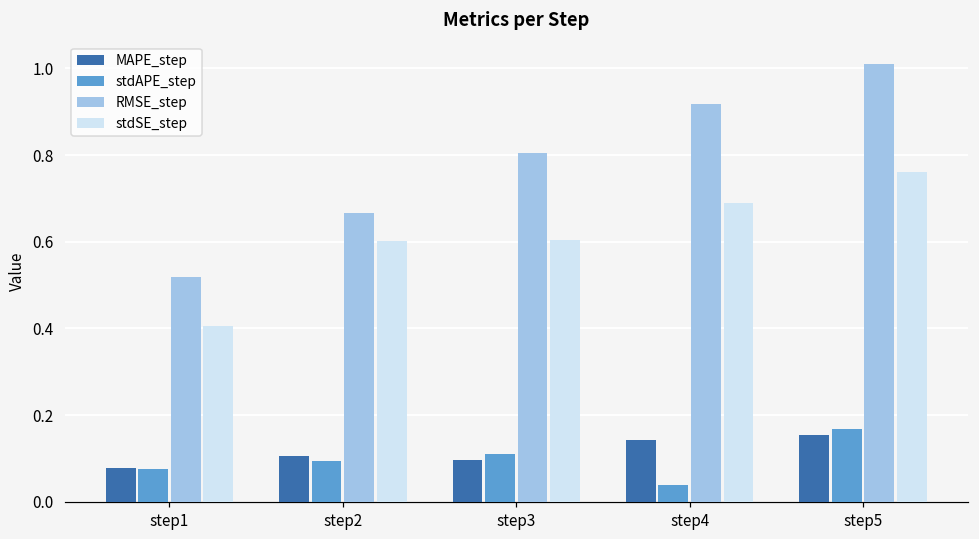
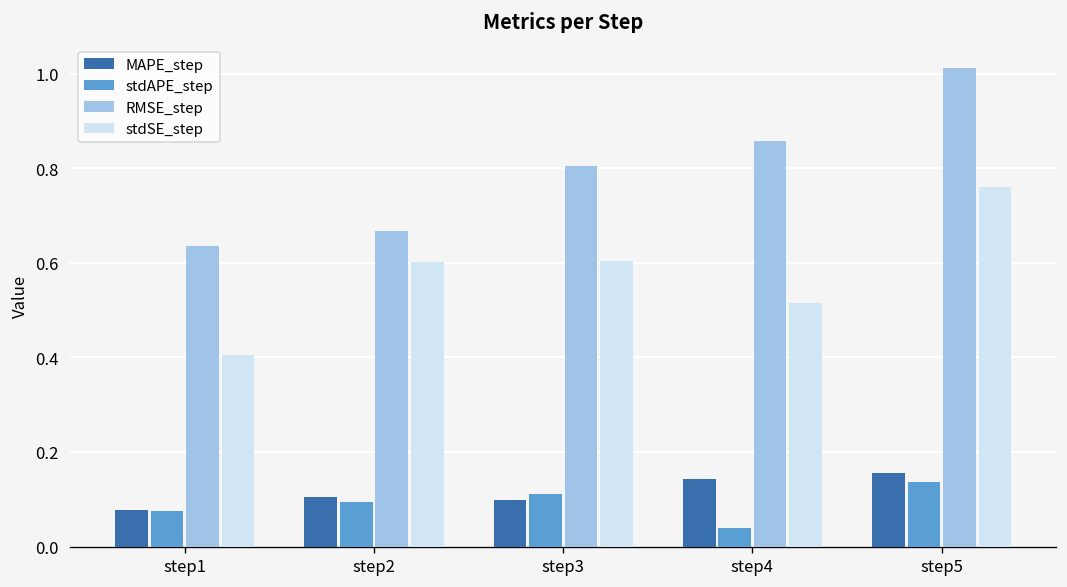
RMSE_step, step1: 0.52 -> 0.64
RMSE_step, step4: 0.92 -> 0.86
stdSE_step, step4: 0.69 -> 0.52
stdAPE_step, step5: 0.17 -> 0.14
